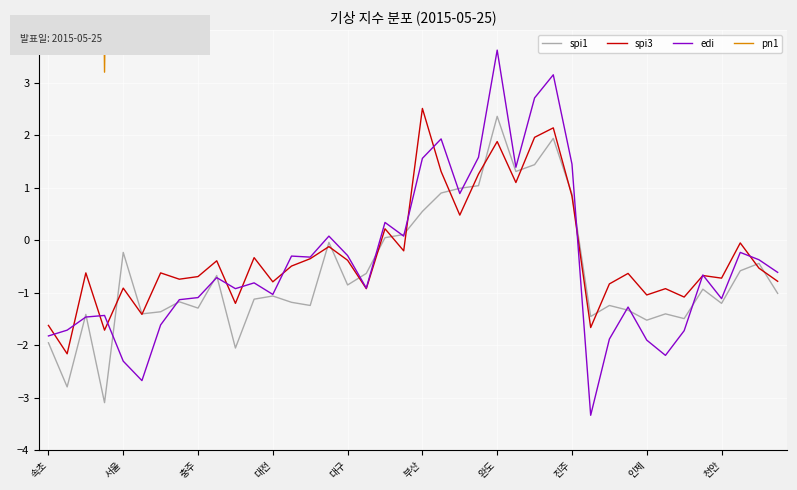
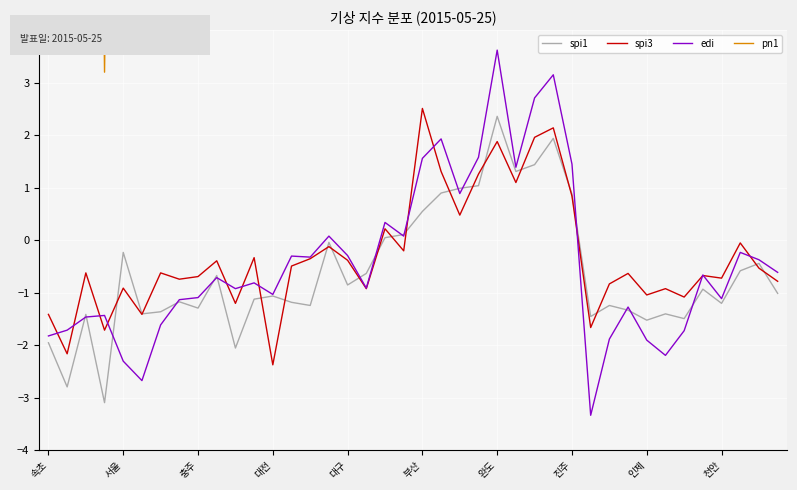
spi3, 속초: -1.6 -> -1.4
spi3, 대전: -0.8 -> -2.4
